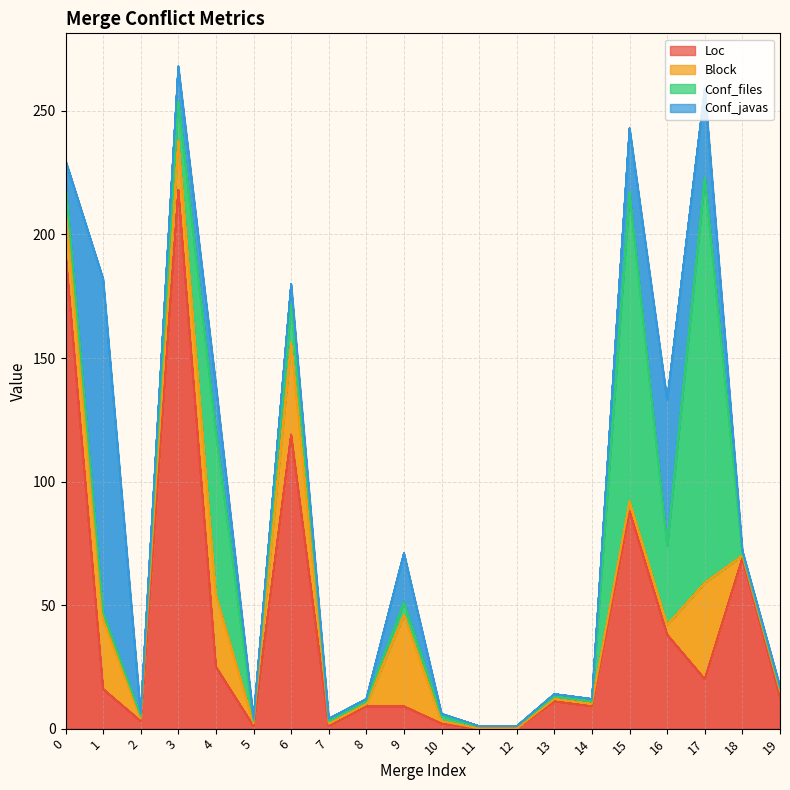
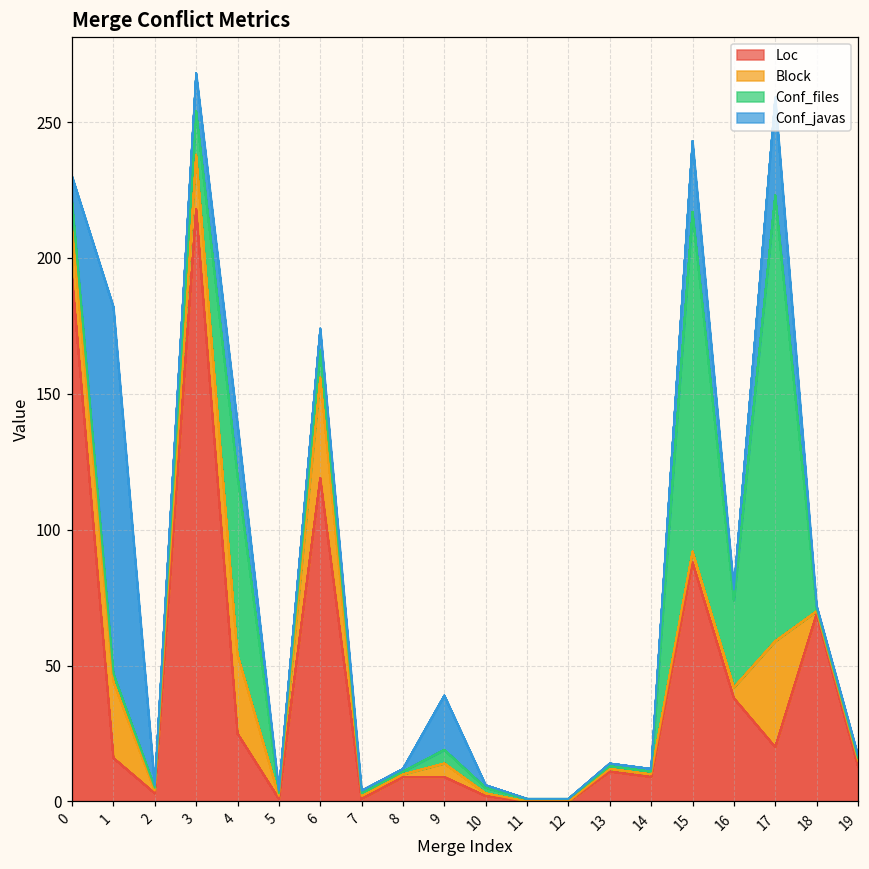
Conf_files, 6: 16 -> 10
Block, 9: 37 -> 5
Conf_javas, 16: 59 -> 4
